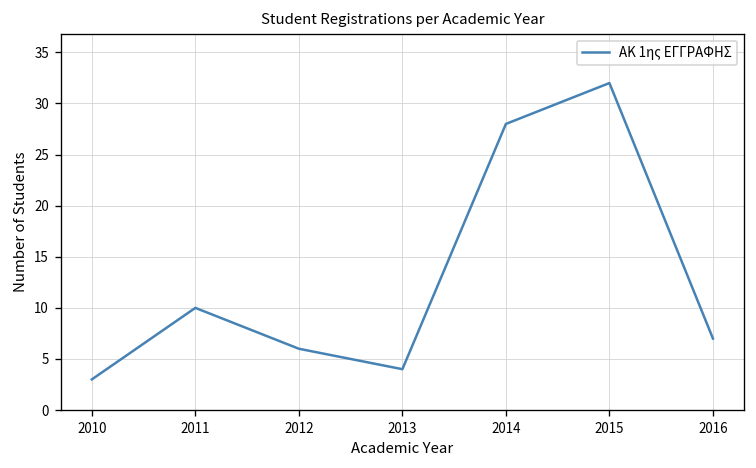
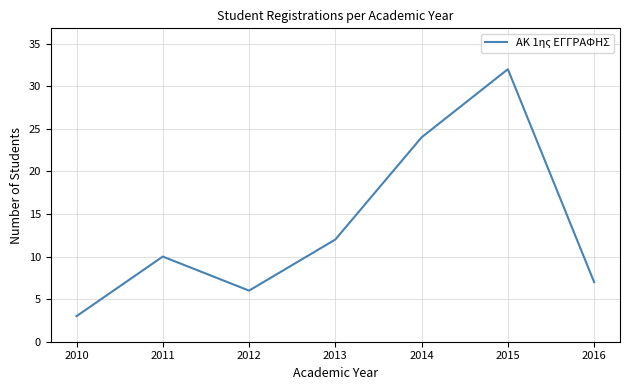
2013: 4 -> 12
2014: 28 -> 24
